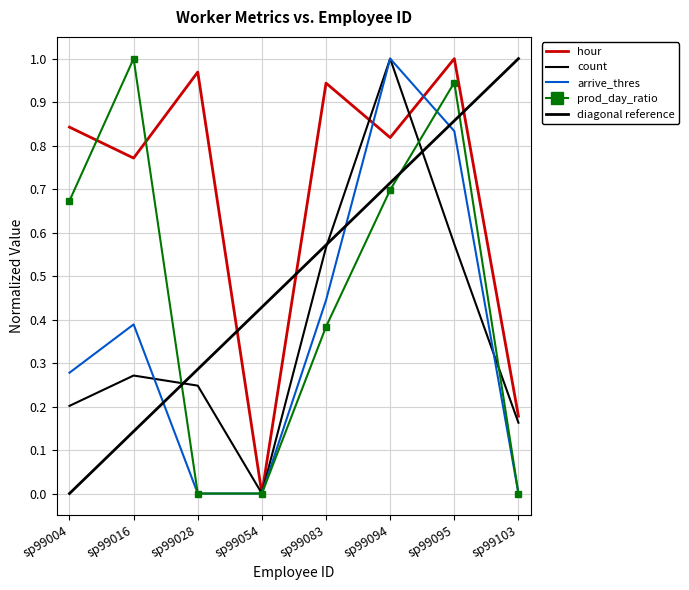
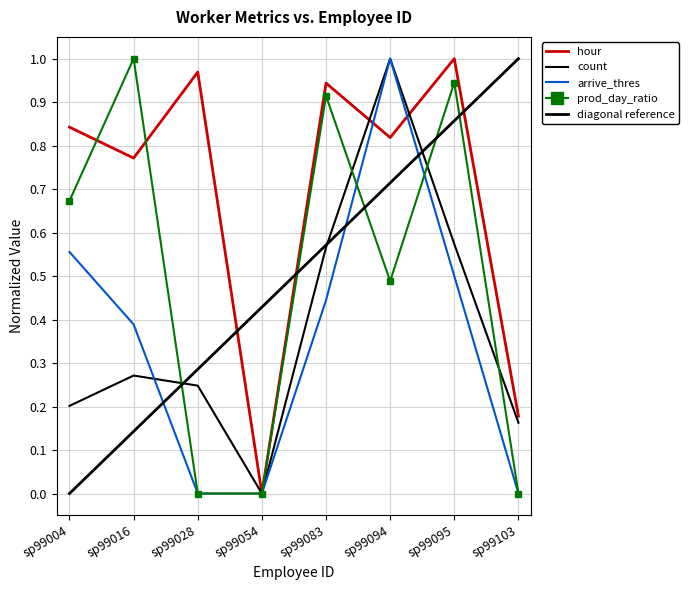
arrive_thres, sp99004: 0.28 -> 0.56
prod_day_ratio, sp99083: 0.38 -> 0.91
prod_day_ratio, sp99094: 0.70 -> 0.49
arrive_thres, sp99095: 0.83 -> 0.50
